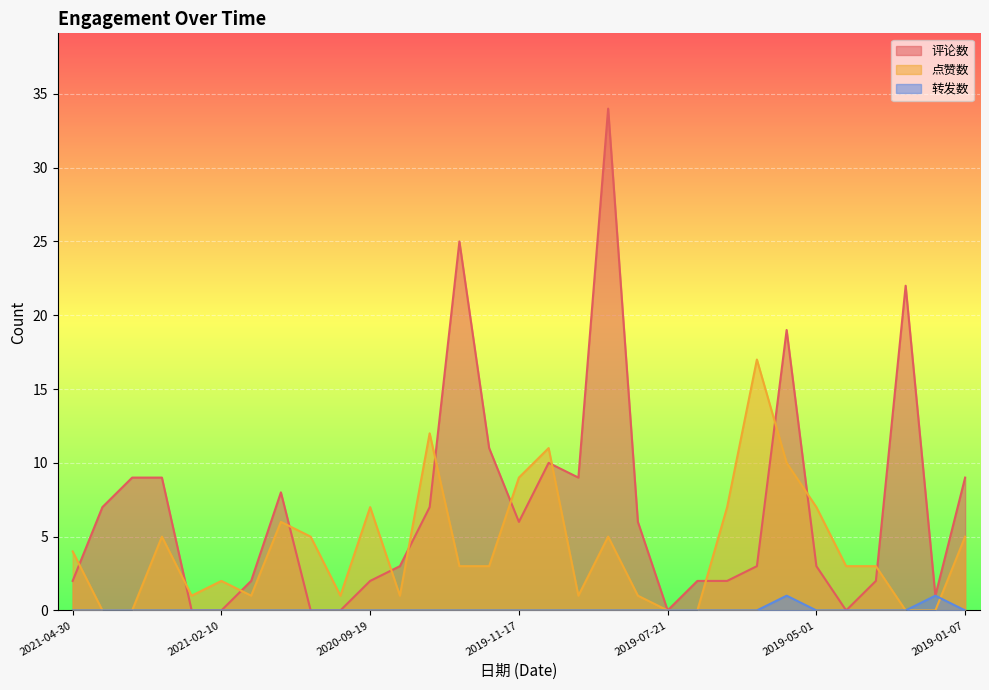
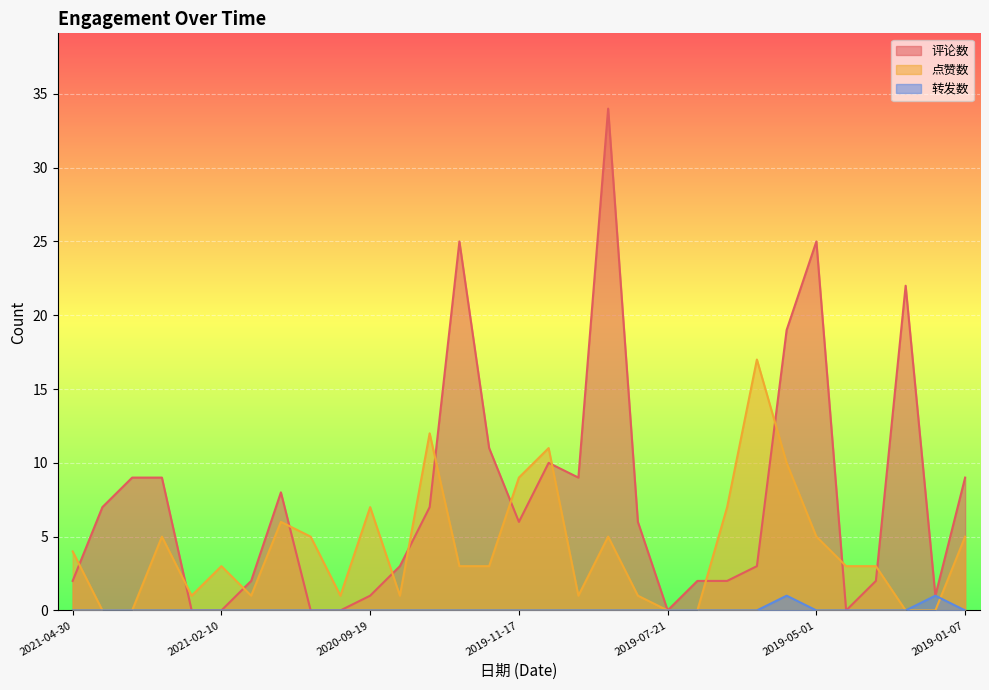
点赞数, 2021-02-10: 2 -> 3
评论数, 2020-09-19: 2 -> 1
评论数, 2019-05-01: 3 -> 25
点赞数, 2019-05-01: 7 -> 5
